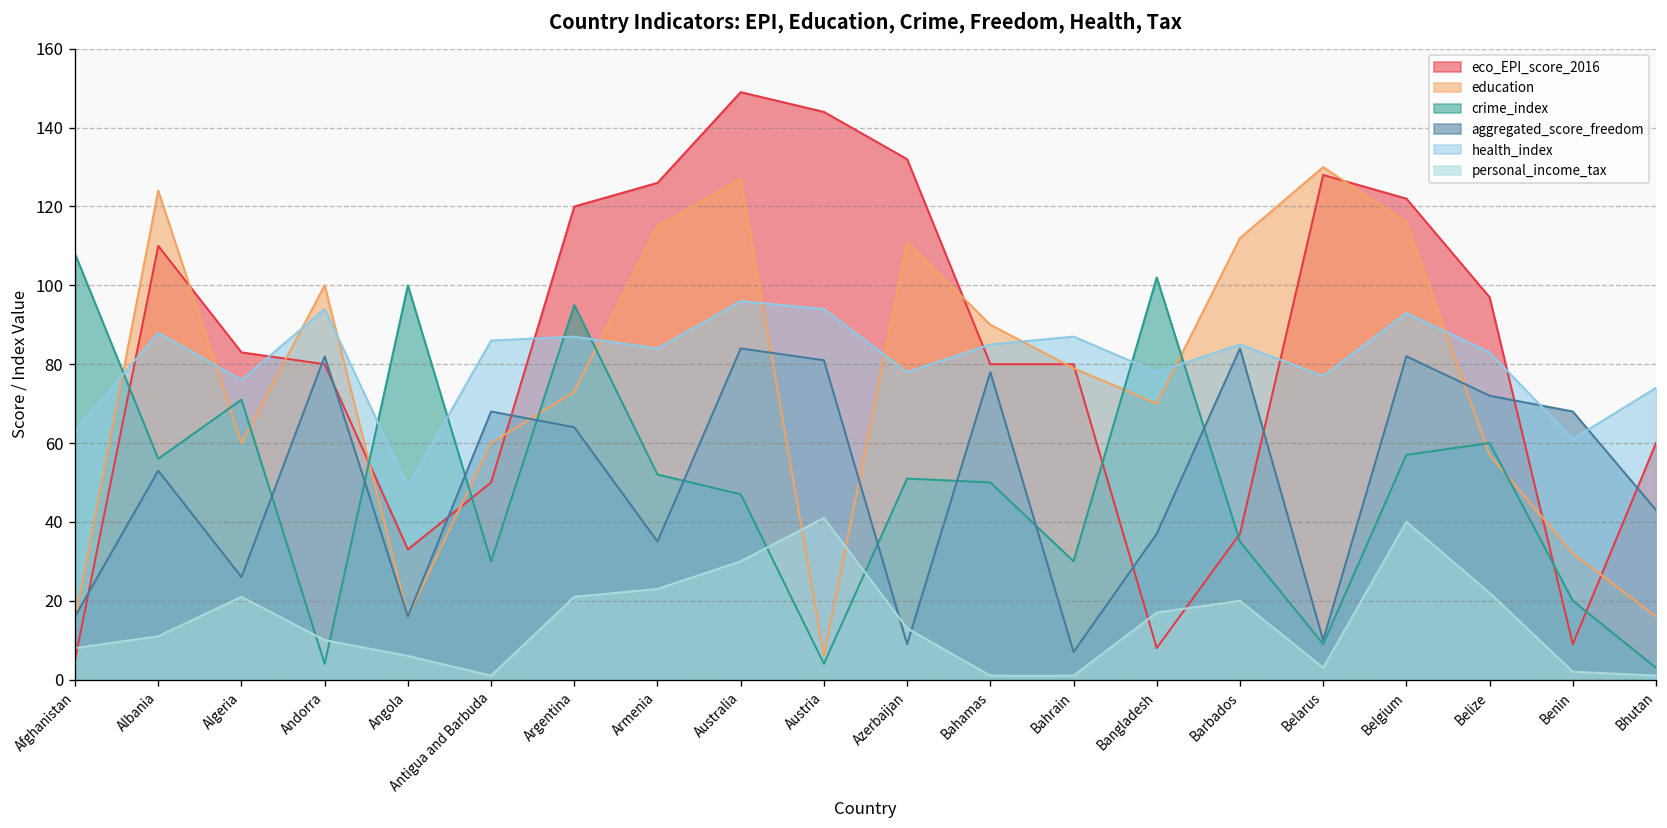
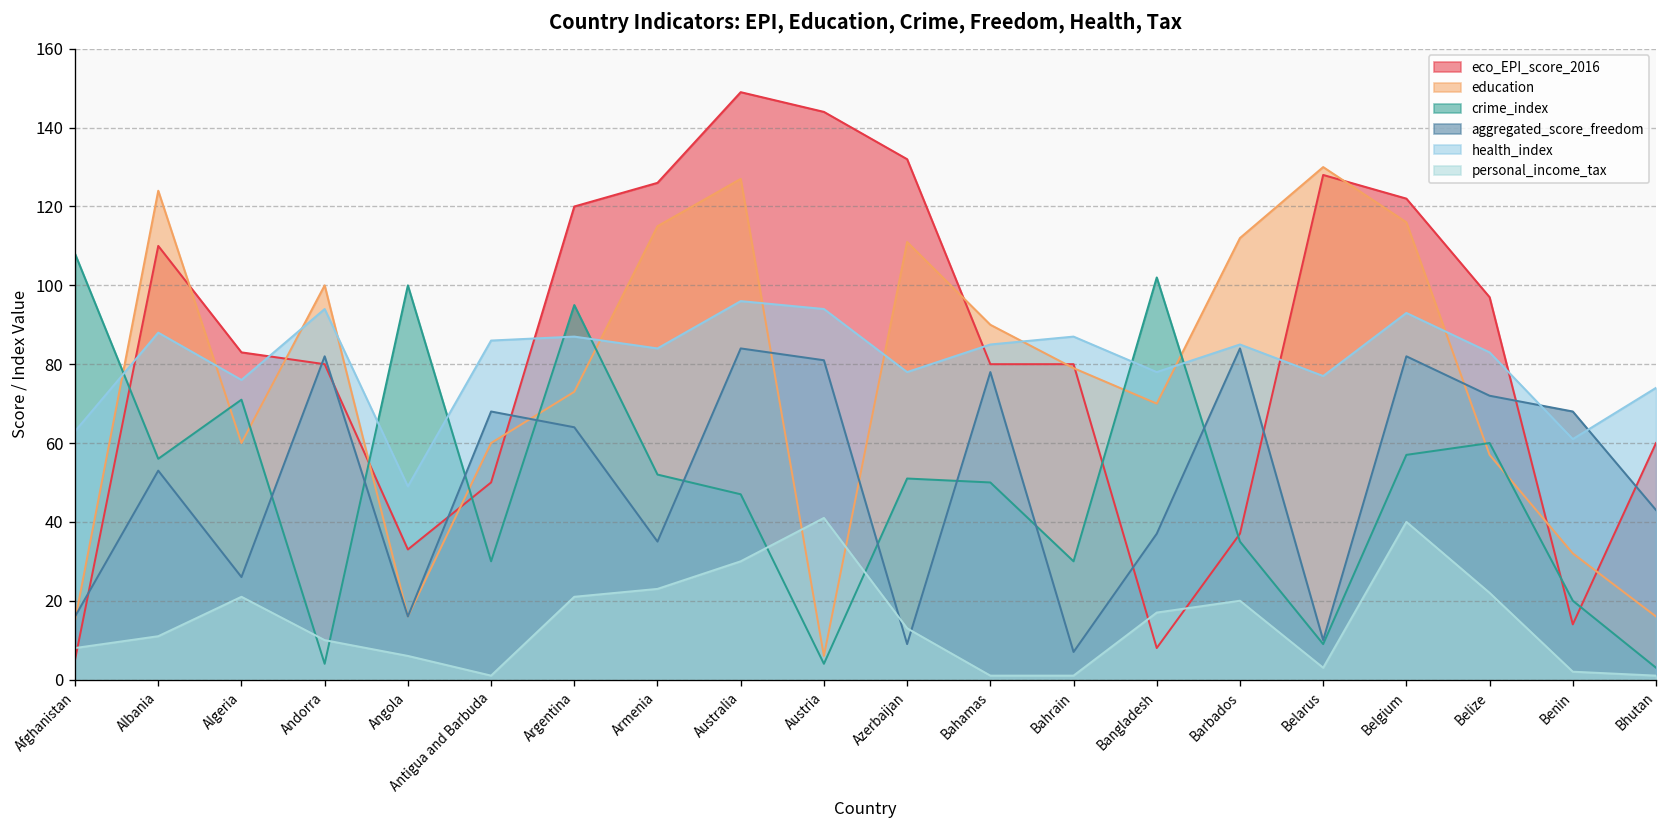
eco_EPI_score_2016, Benin: 9 -> 14
